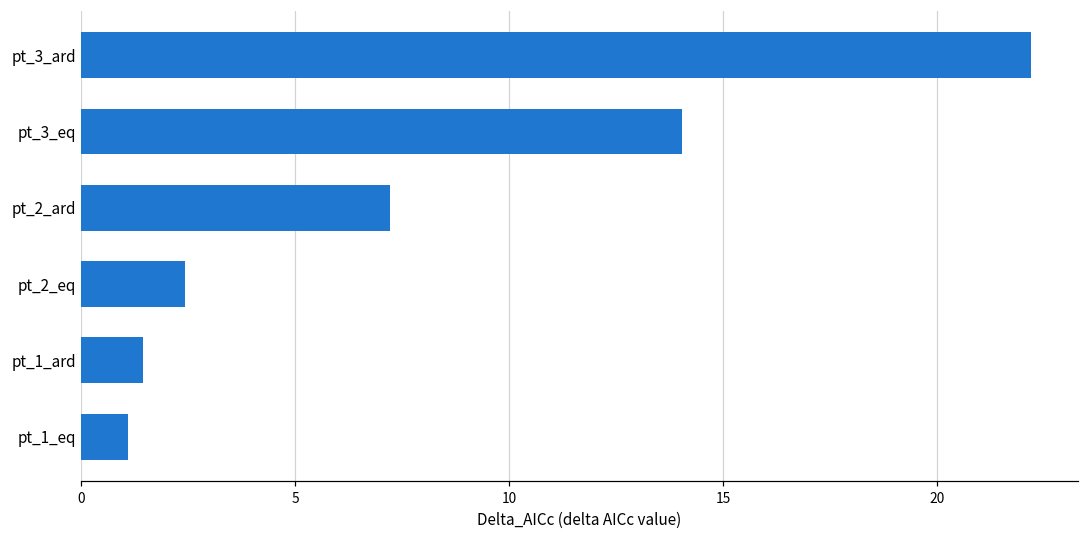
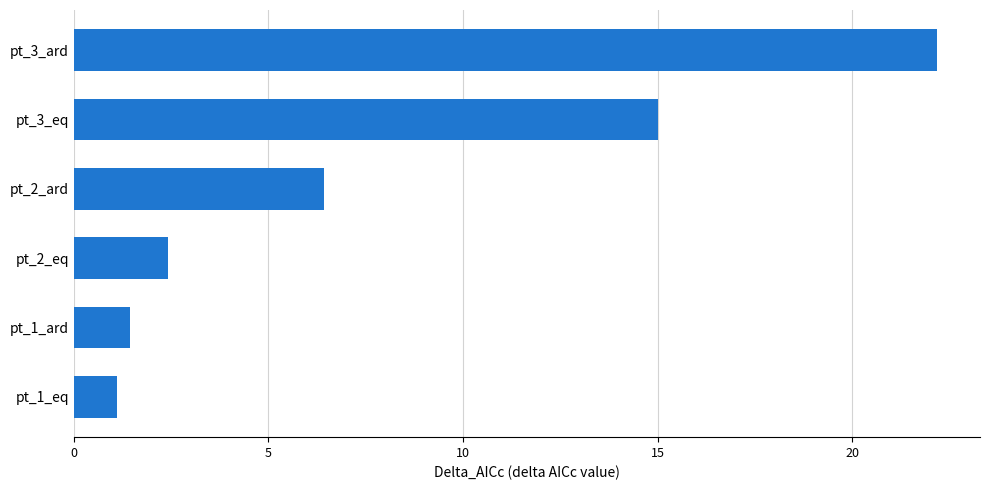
pt_3_eq: 14.0 -> 15.0
pt_2_ard: 7.2 -> 6.4
